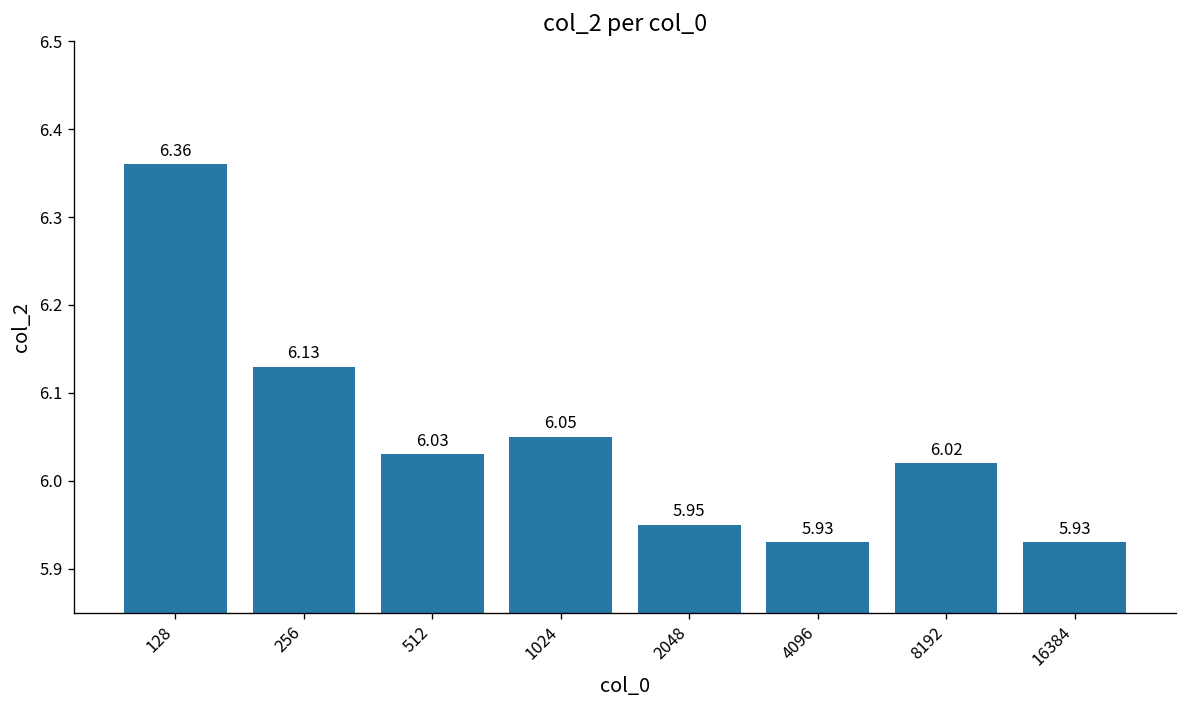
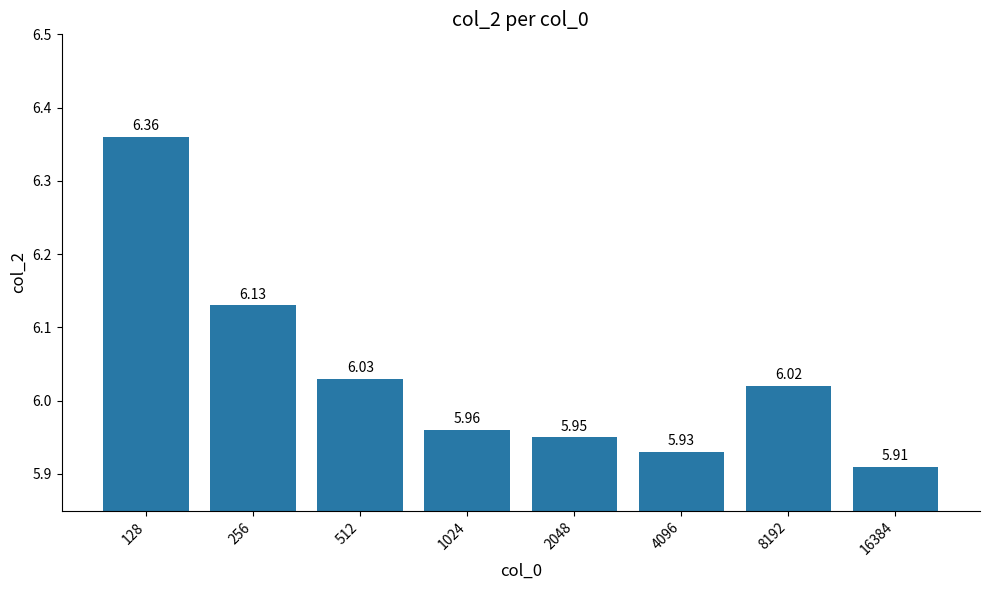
1024: 6.05 -> 5.96
16384: 5.93 -> 5.91
